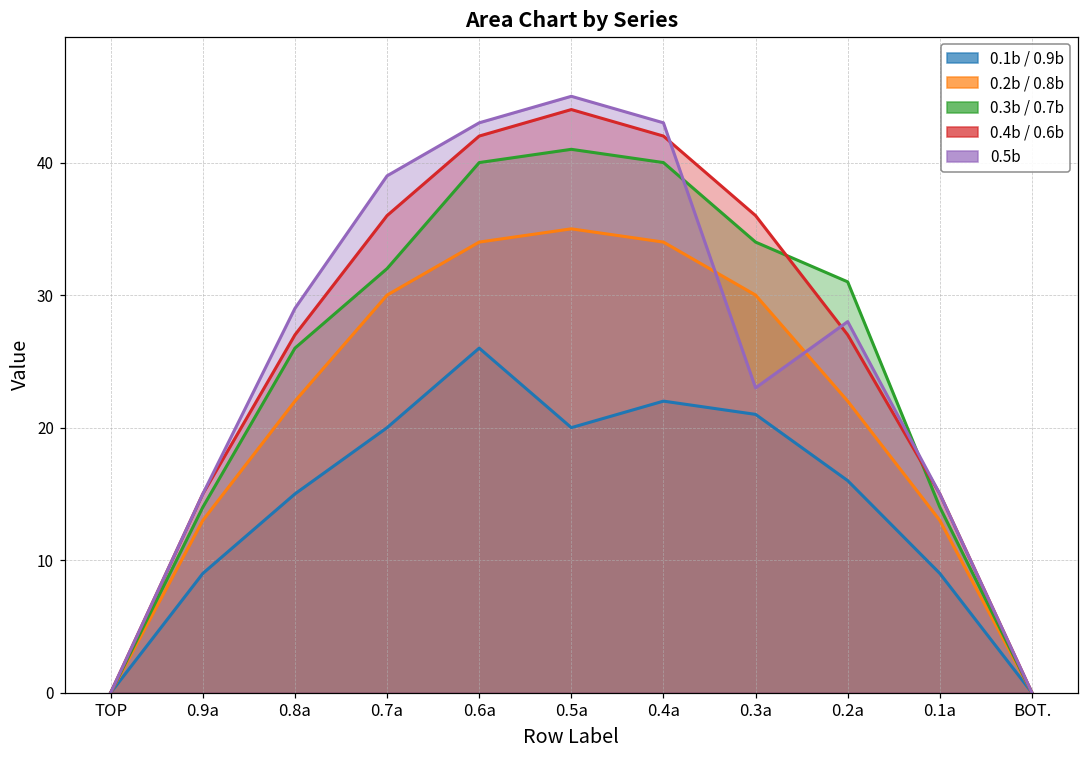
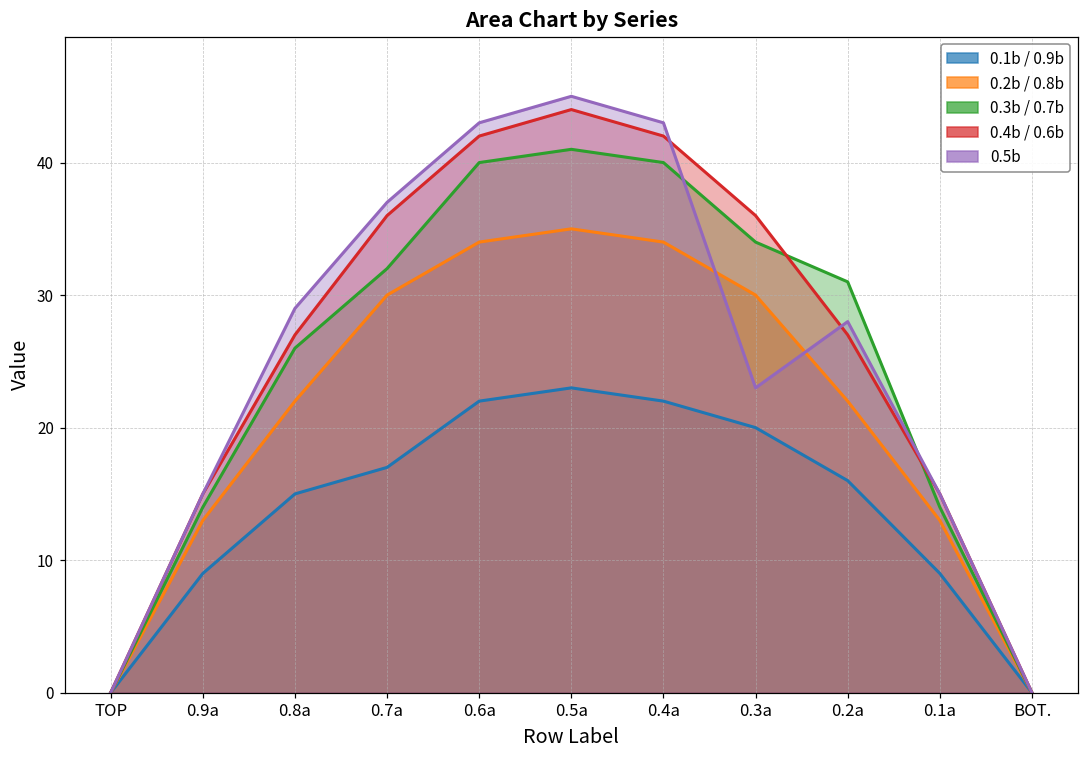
0.1b / 0.9b, 0.7a: 20 -> 17
0.5b, 0.7a: 39 -> 37
0.1b / 0.9b, 0.6a: 26 -> 22
0.1b / 0.9b, 0.5a: 20 -> 23
0.1b / 0.9b, 0.3a: 21 -> 20
